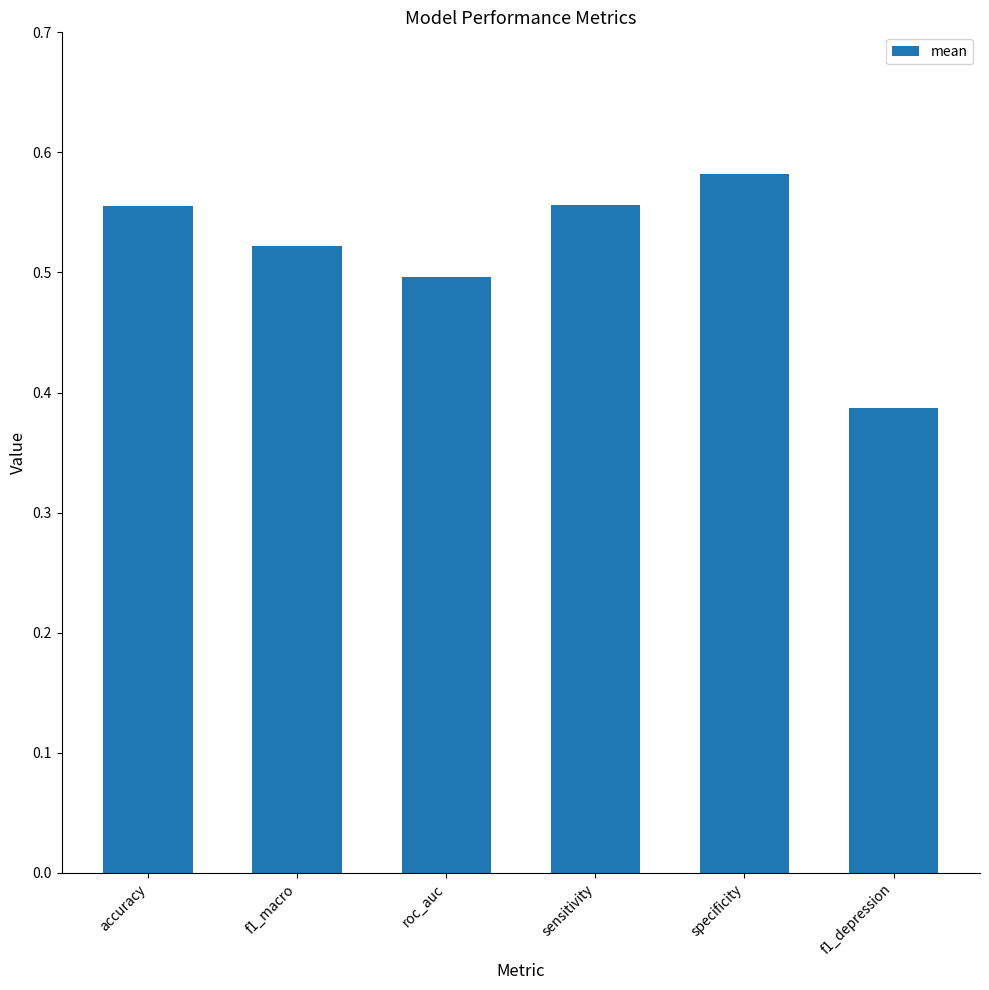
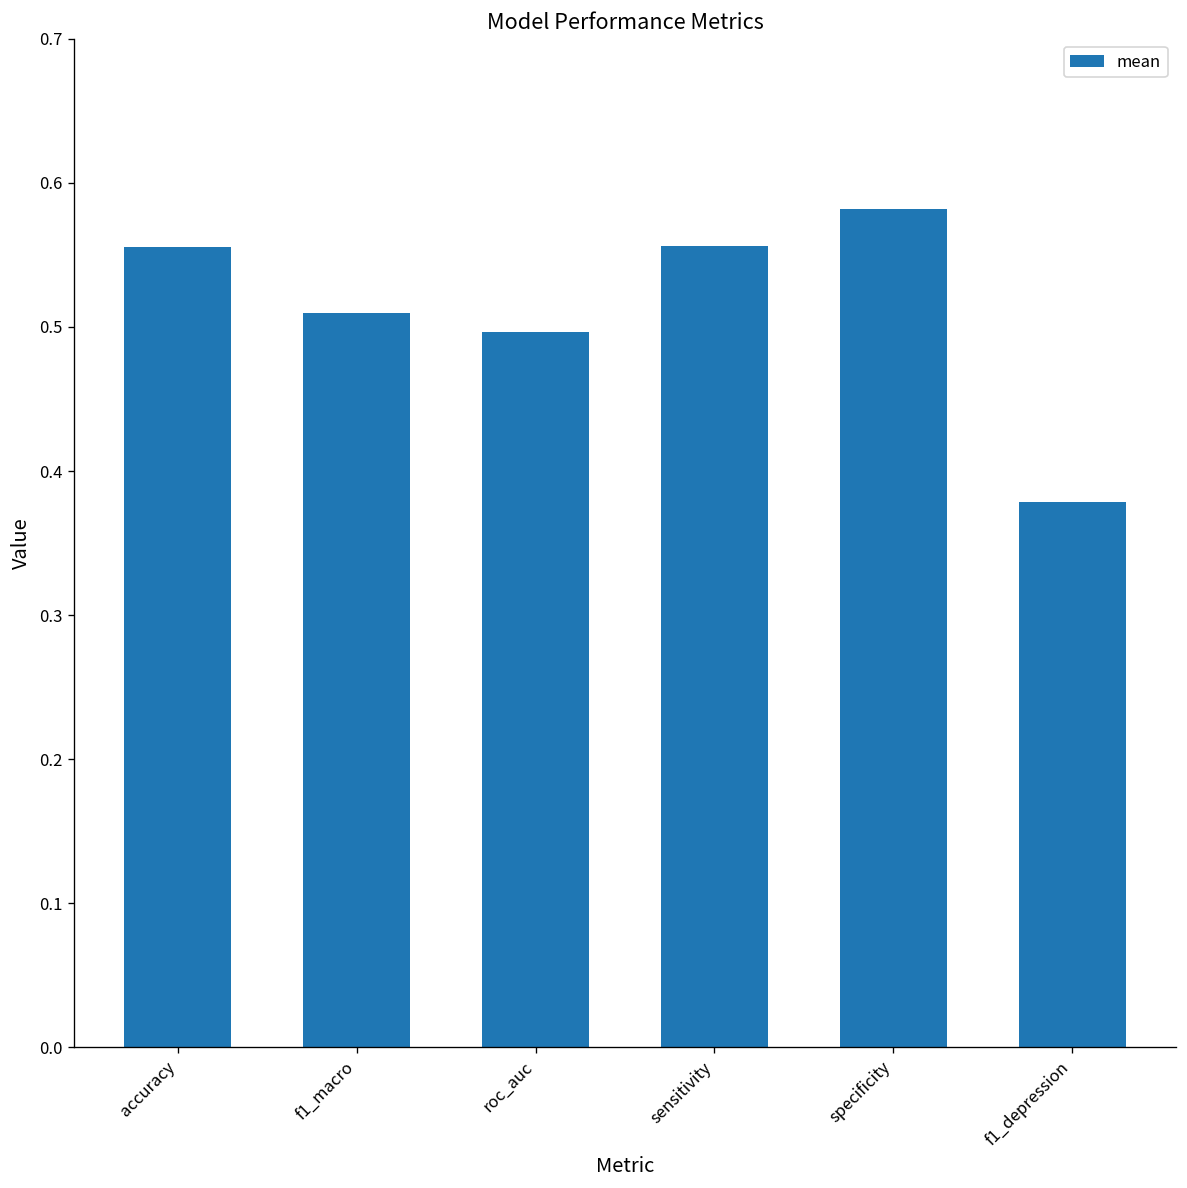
f1_macro: 0.522 -> 0.510
f1_depression: 0.387 -> 0.378
